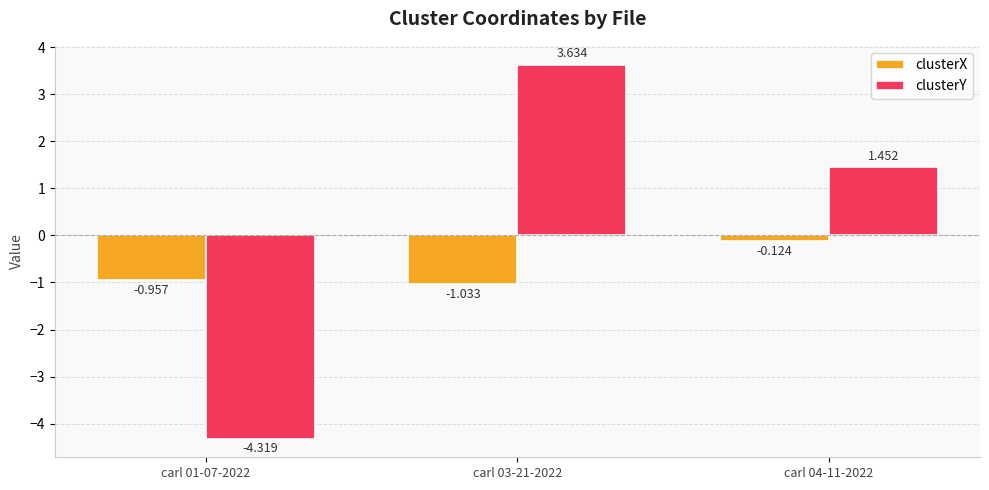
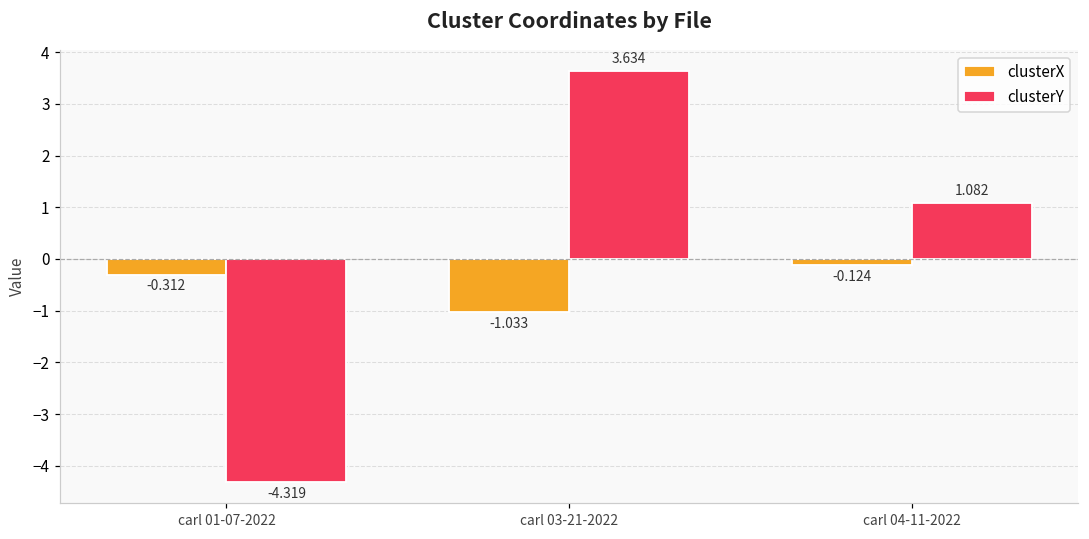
clusterX, carl 01-07-2022: -0.957 -> -0.312
clusterY, carl 04-11-2022: 1.452 -> 1.082
